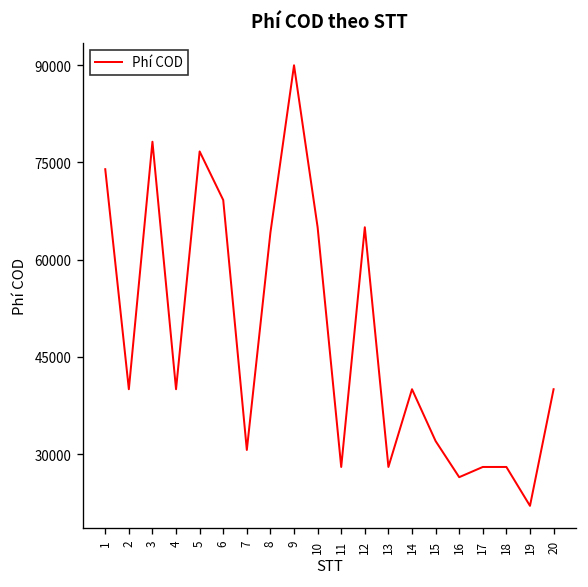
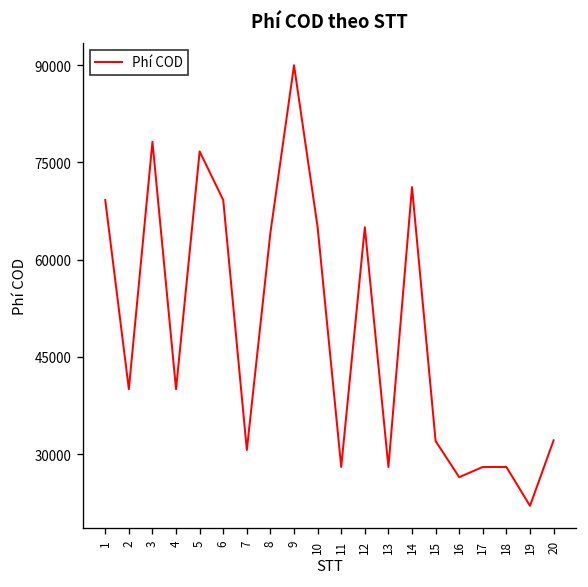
1: 74000 -> 69000
14: 40000 -> 71000
20: 40000 -> 32000
